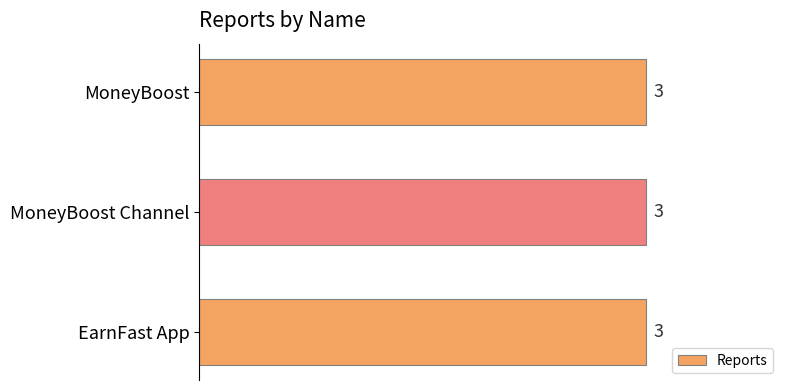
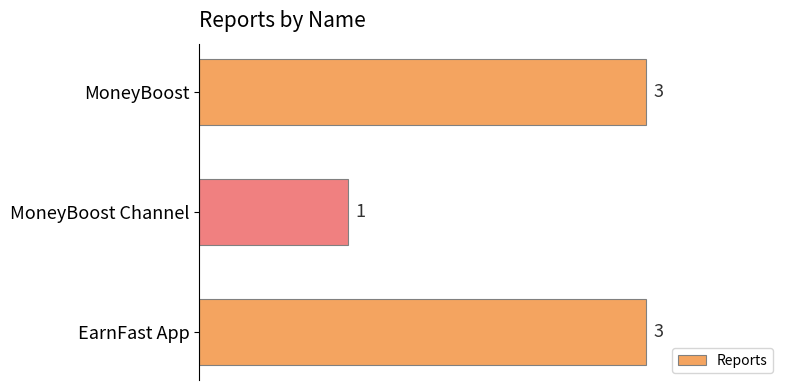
MoneyBoost Channel: 3 -> 1
